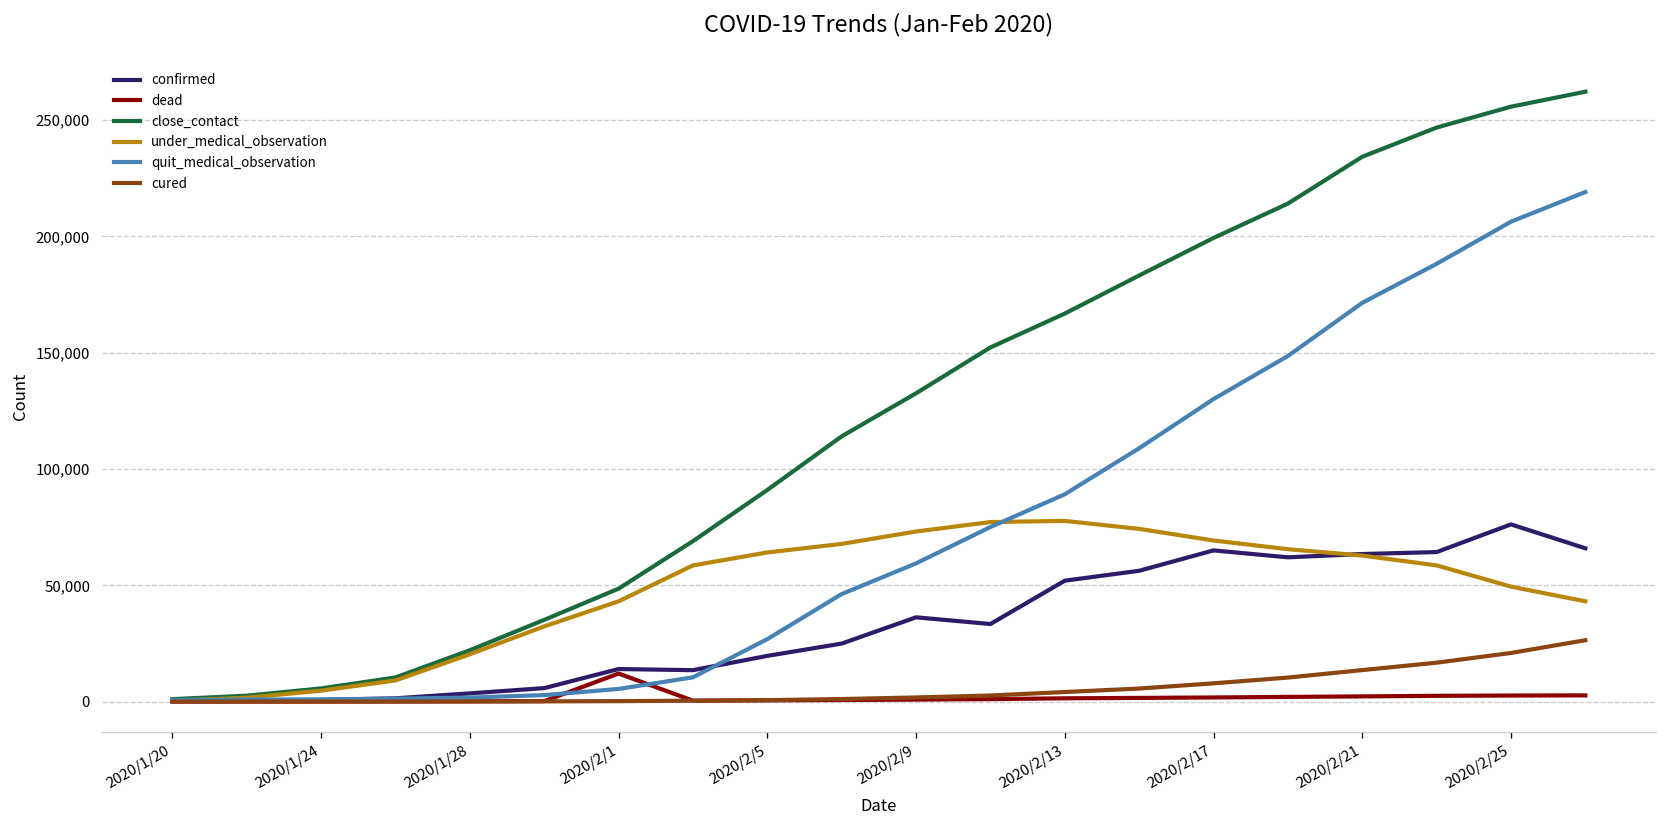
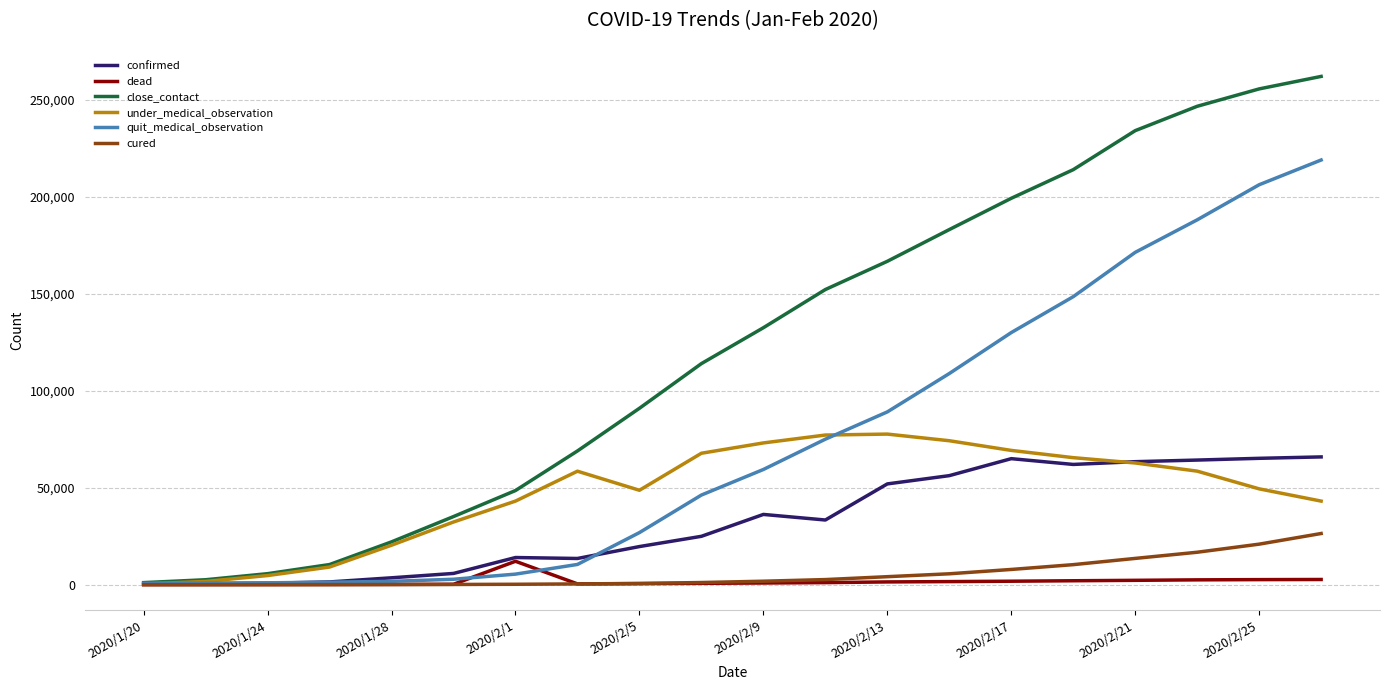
under_medical_observation, 2020/2/5: 64,000 -> 49,000
confirmed, 2020/2/25: 76,000 -> 65,000
